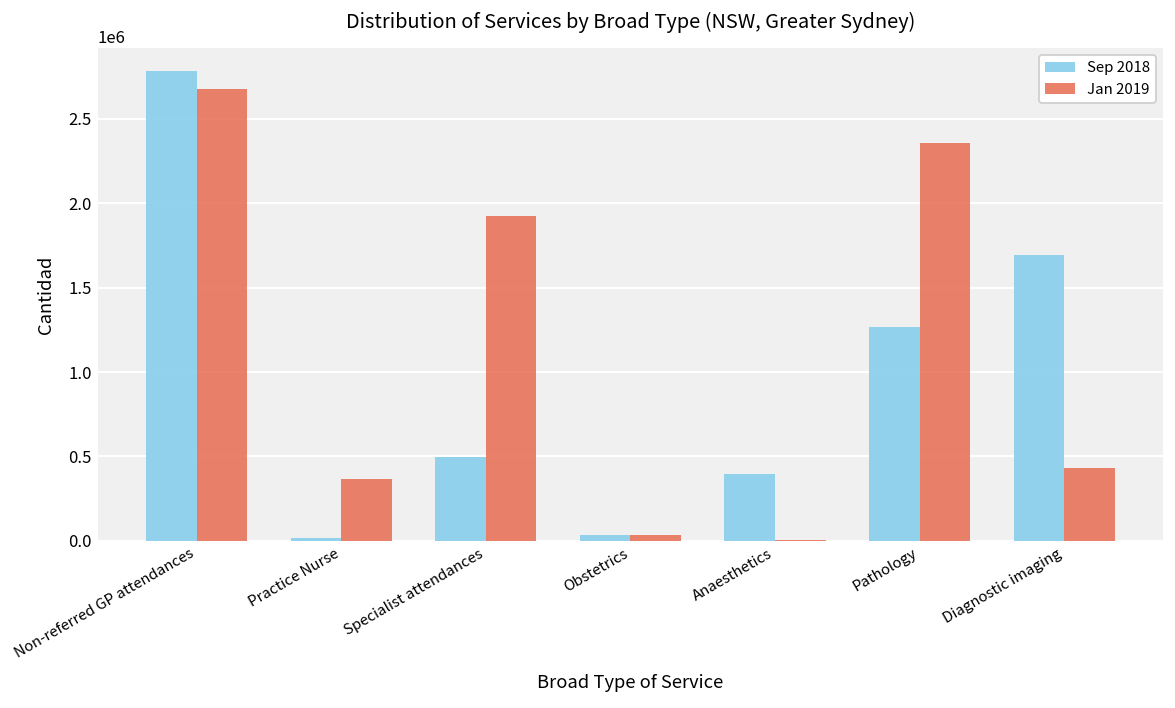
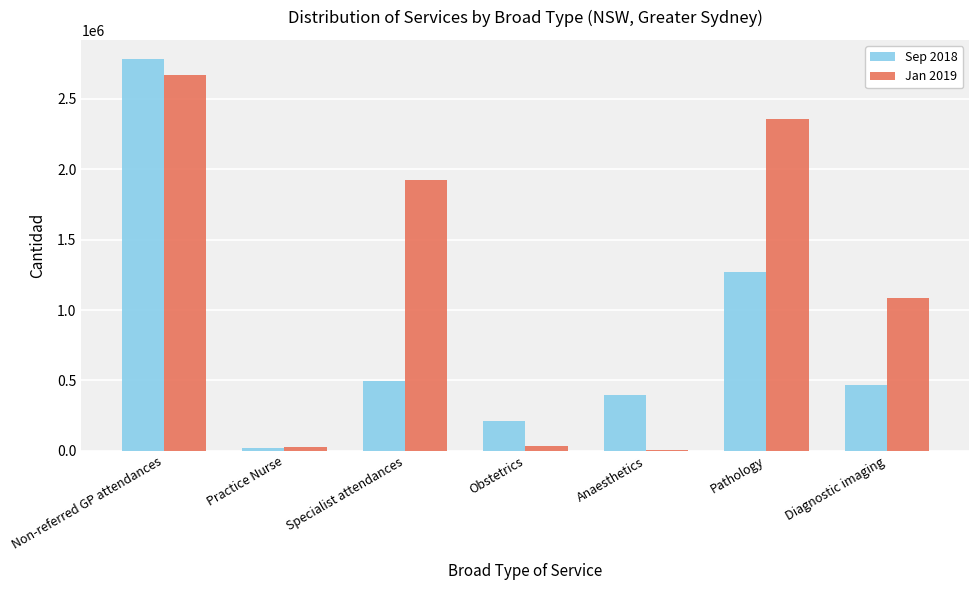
Jan 2019, Practice Nurse: 370000 -> 20000
Sep 2018, Obstetrics: 30000 -> 210000
Sep 2018, Diagnostic imaging: 1690000 -> 470000
Jan 2019, Diagnostic imaging: 430000 -> 1080000
